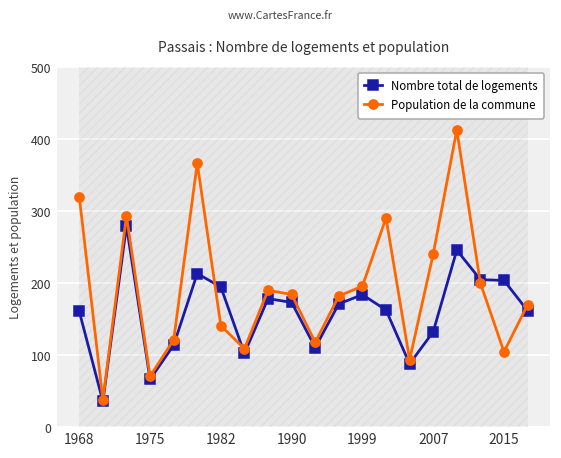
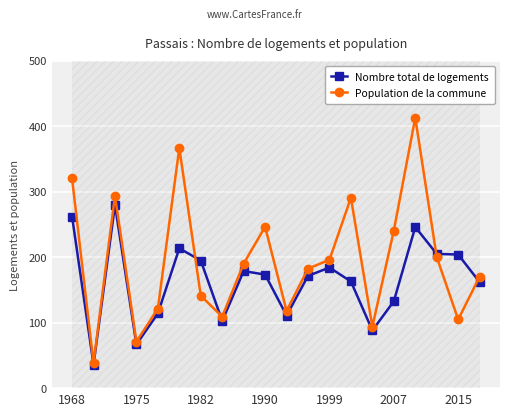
Nombre total de logements, 1968: 160 -> 260
Population de la commune, 1990: 180 -> 250
